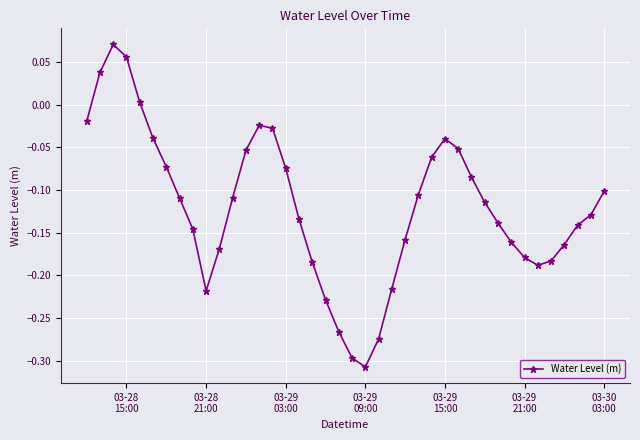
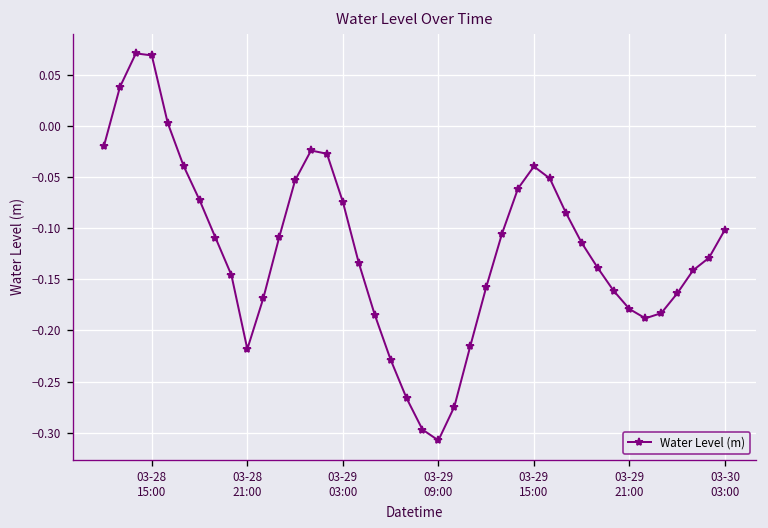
03-28 15:00: 0.06 -> 0.07
